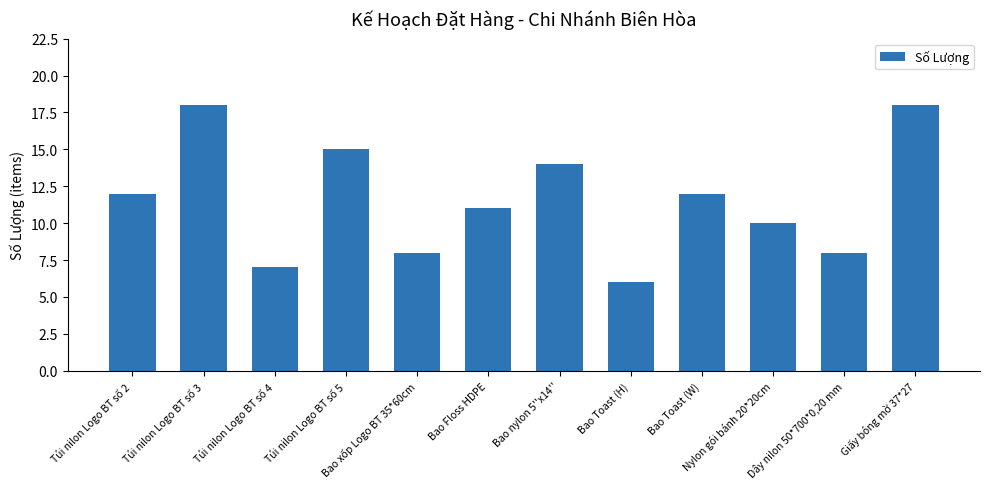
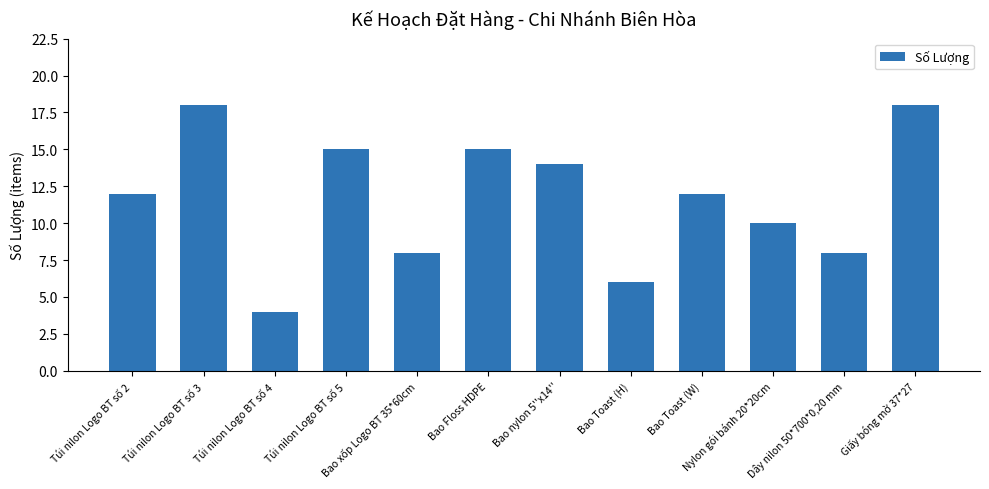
Túi nilon Logo BT số 4: 7 -> 4
Bao Floss HDPE: 11 -> 15
